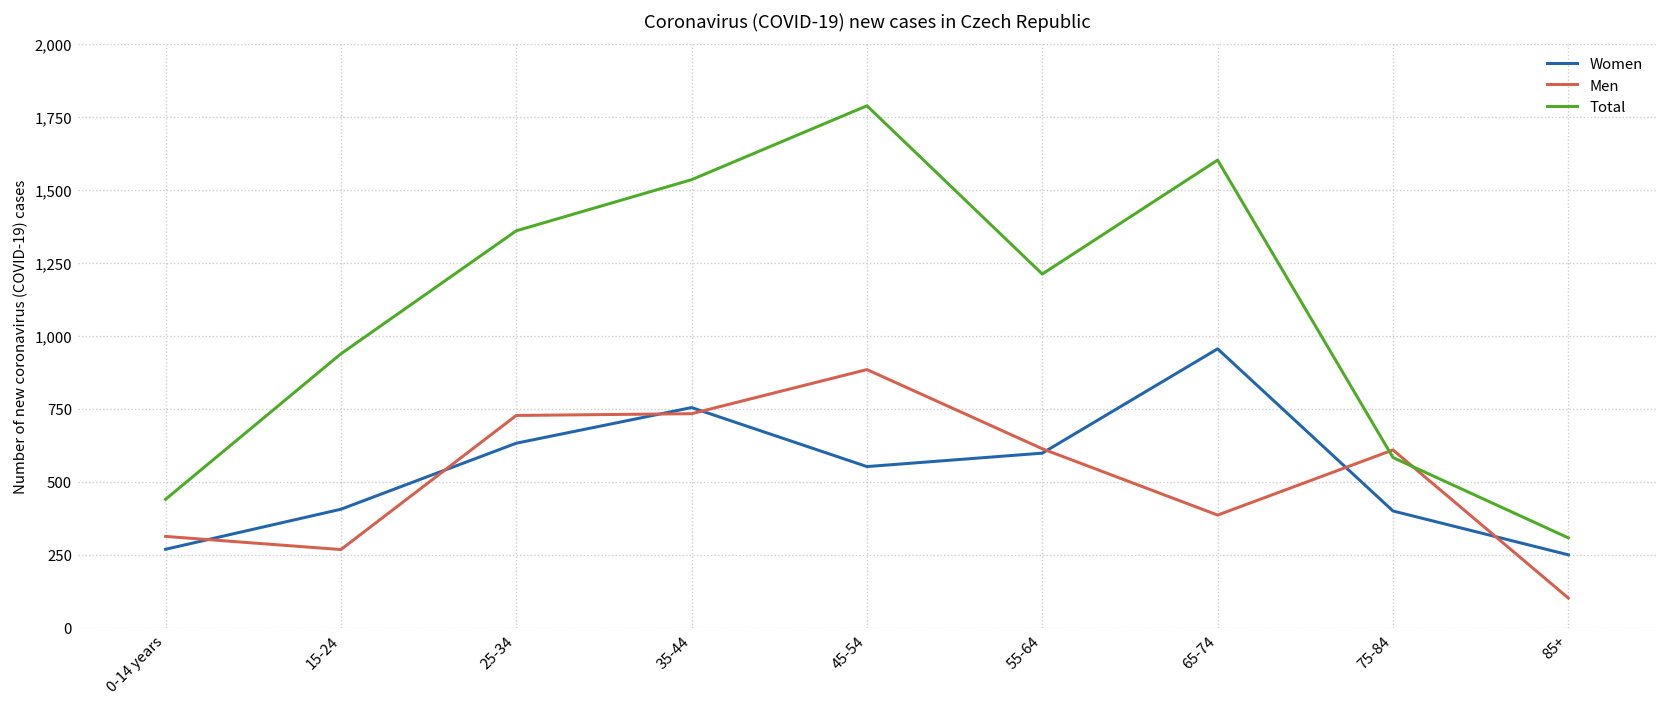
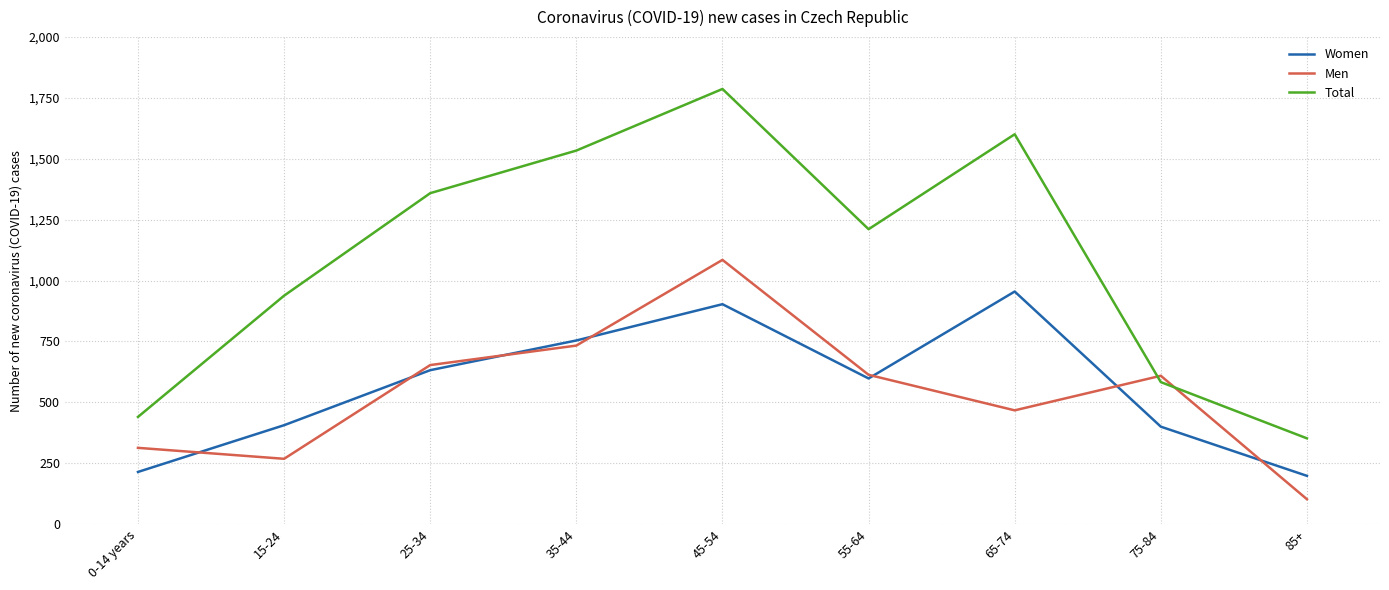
Women, 0-14 years: 270 -> 210
Men, 25-34: 730 -> 650
Women, 45-54: 550 -> 900
Men, 45-54: 880 -> 1,090
Men, 65-74: 390 -> 470
Women, 85+: 250 -> 200
Total, 85+: 310 -> 350
